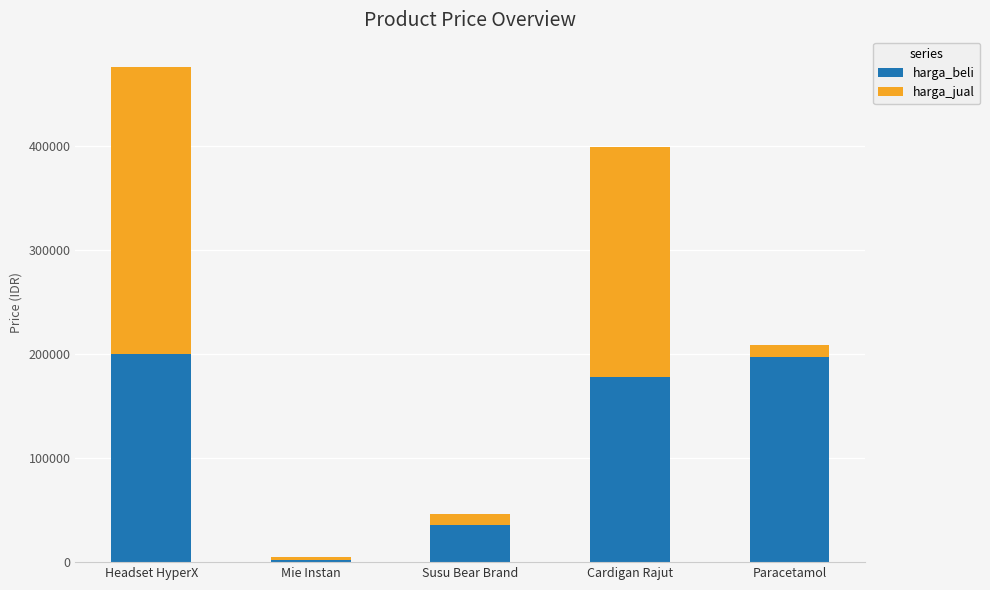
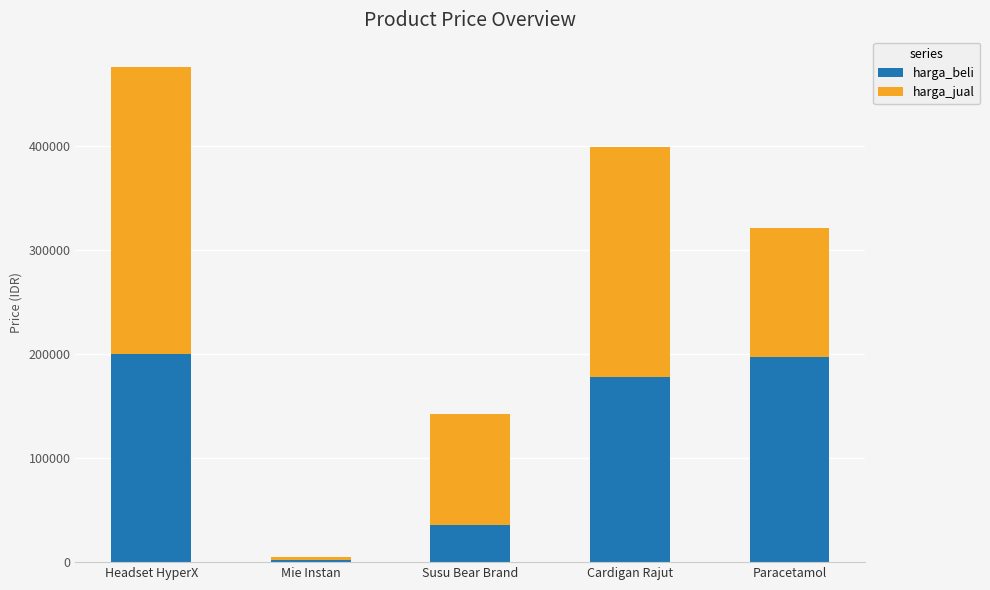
harga_jual, Susu Bear Brand: 11000 -> 107000
harga_jual, Paracetamol: 11000 -> 124000
